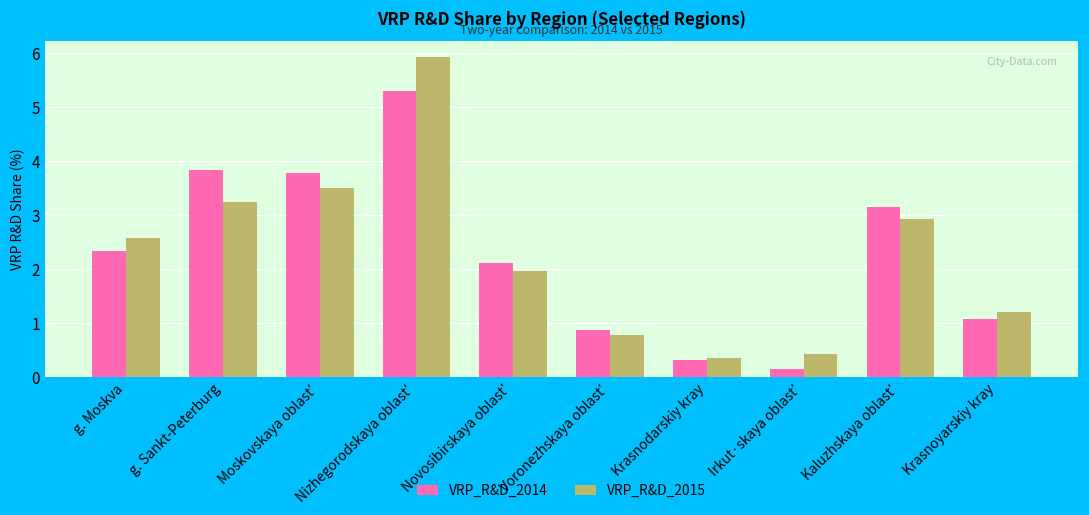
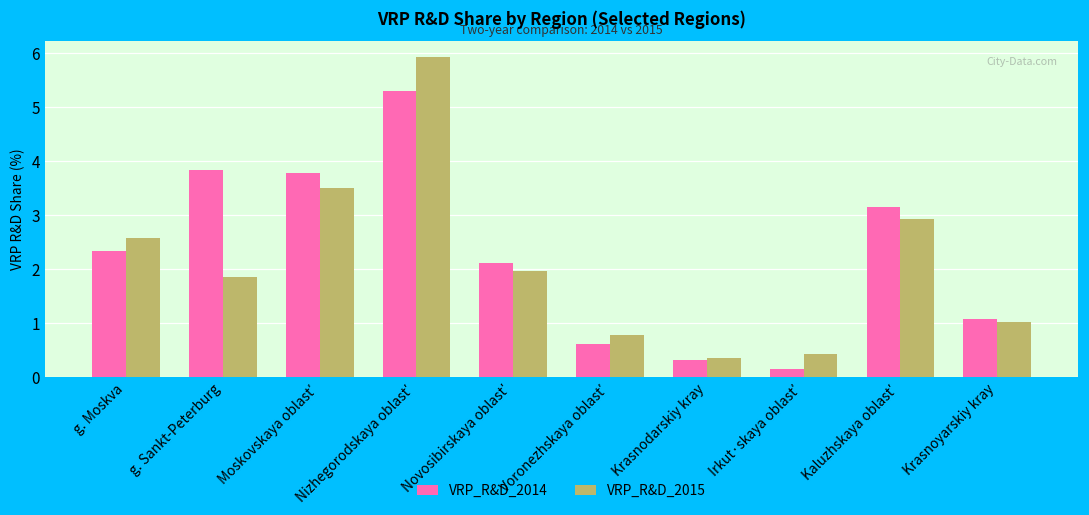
VRP_R&D_2015, g. Sankt-Peterburg: 3.2 -> 1.9
VRP_R&D_2014, Voronezhskaya oblastʹ: 0.9 -> 0.6
VRP_R&D_2015, Krasnoyarskiy kray: 1.2 -> 1.0
